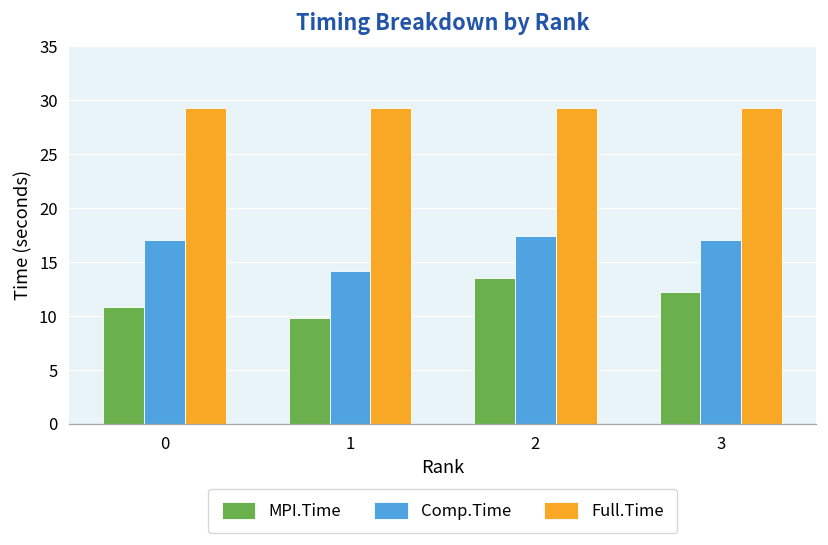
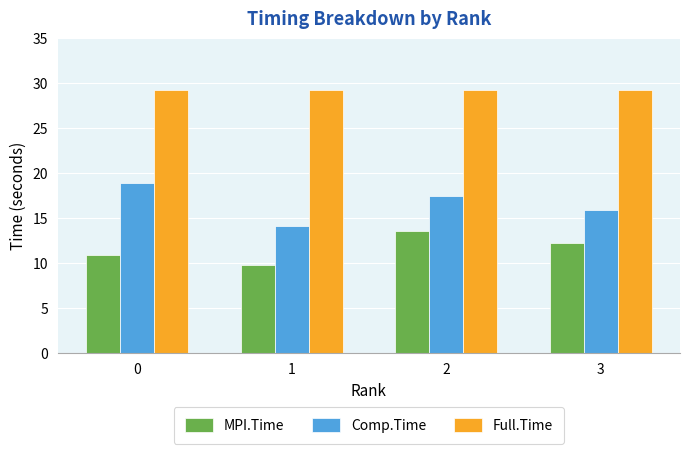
Comp.Time, 0: 17 -> 19
Comp.Time, 3: 17 -> 16
